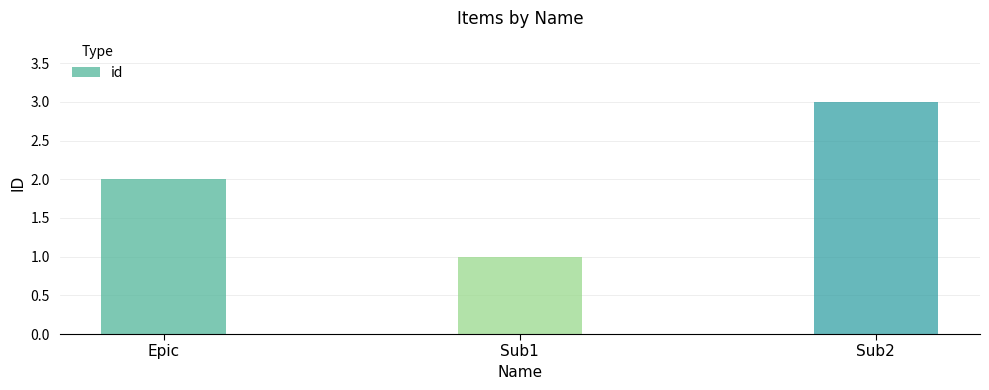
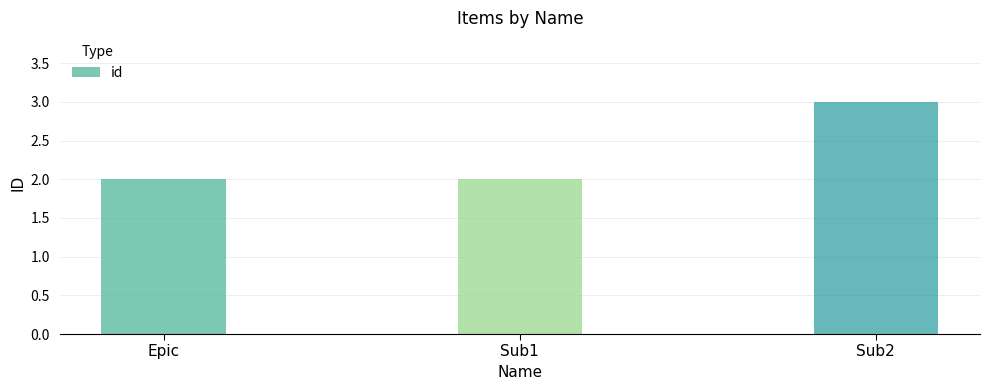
Sub1: 1 -> 2
